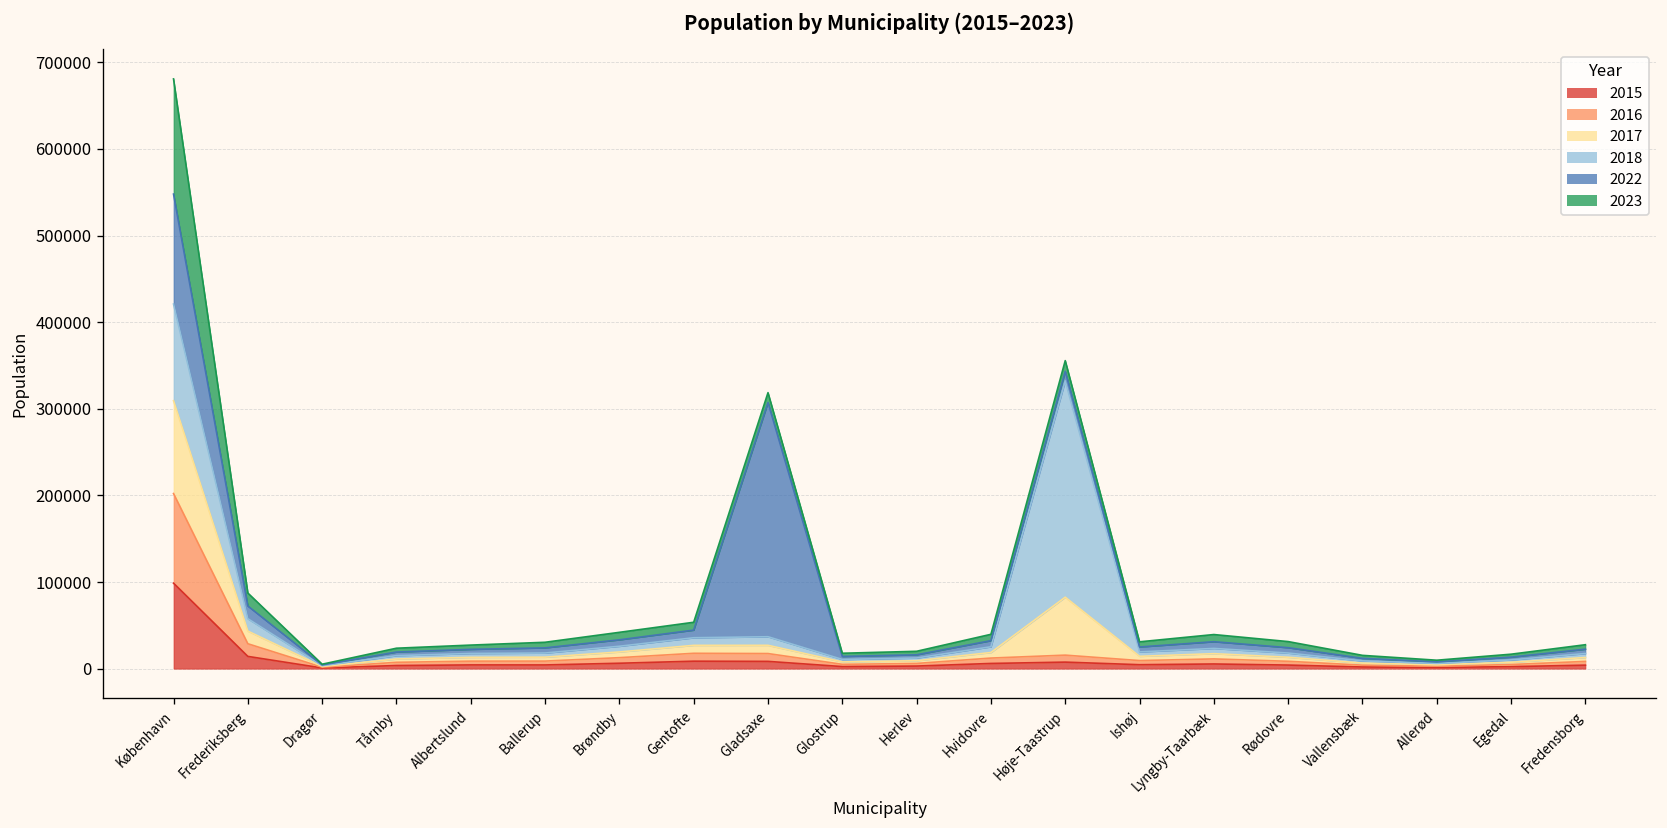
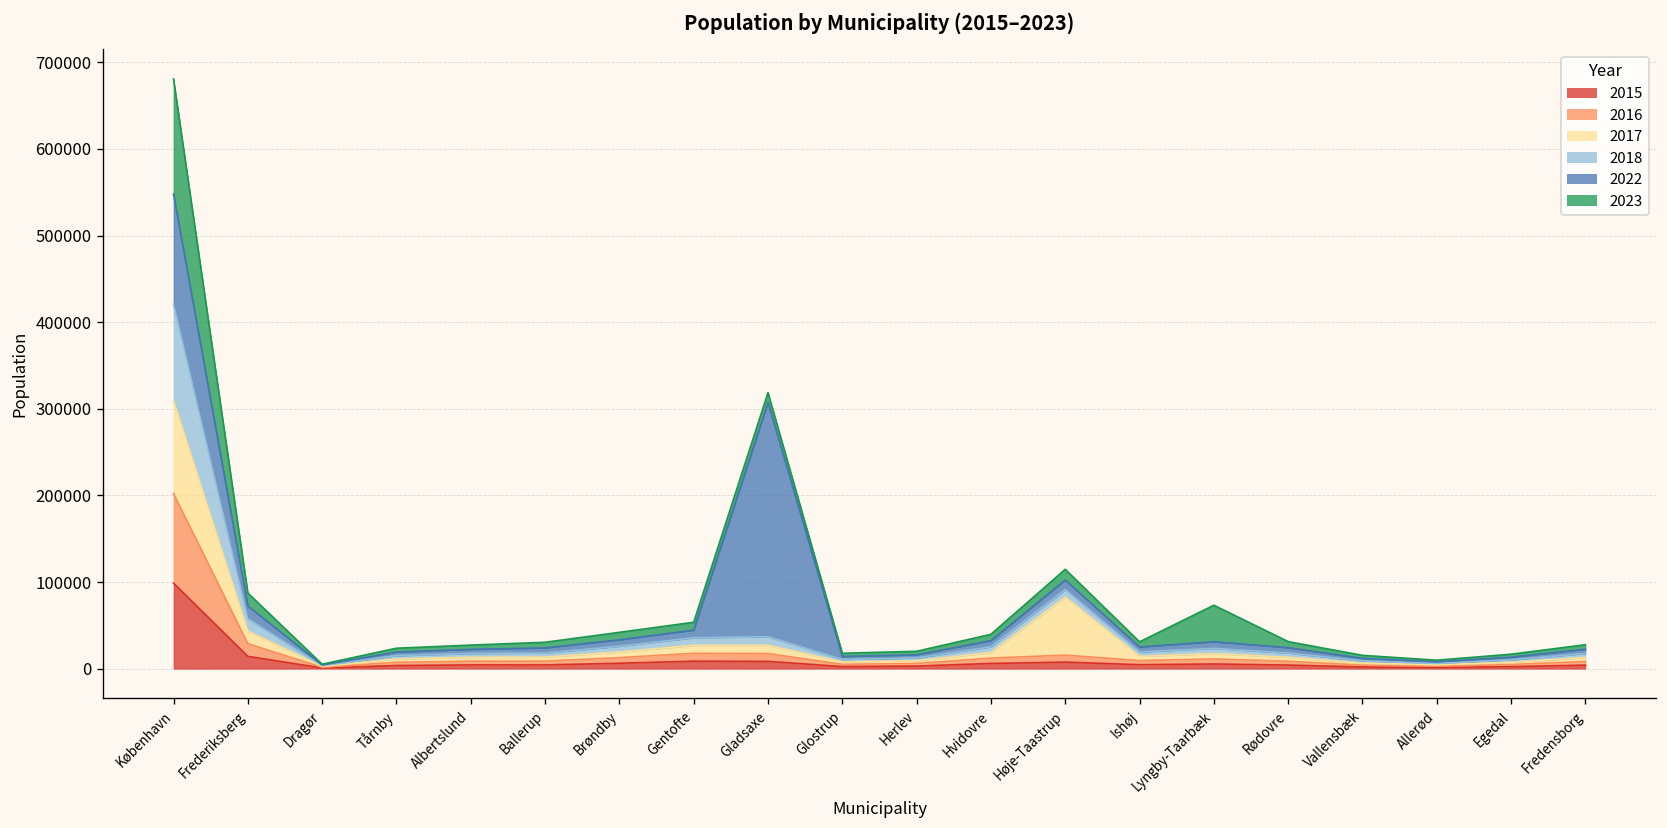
2018, Høje-Taastrup: 250000 -> 10000
2023, Lyngby-Taarbæk: 10000 -> 40000
